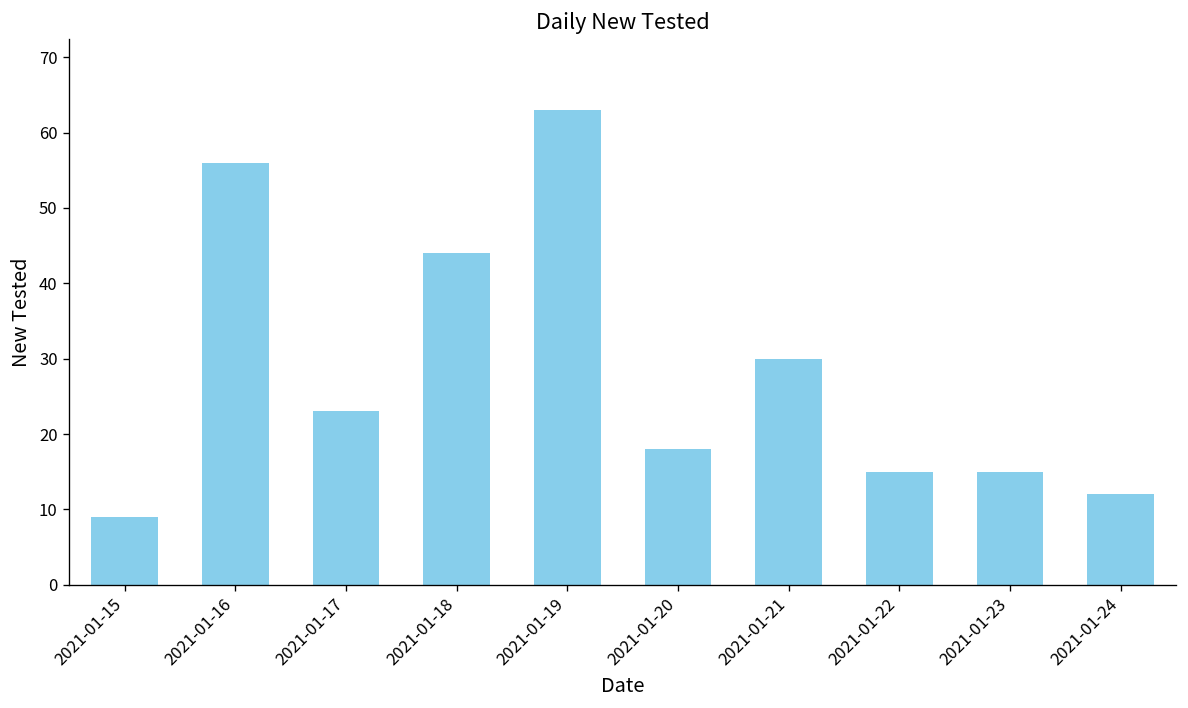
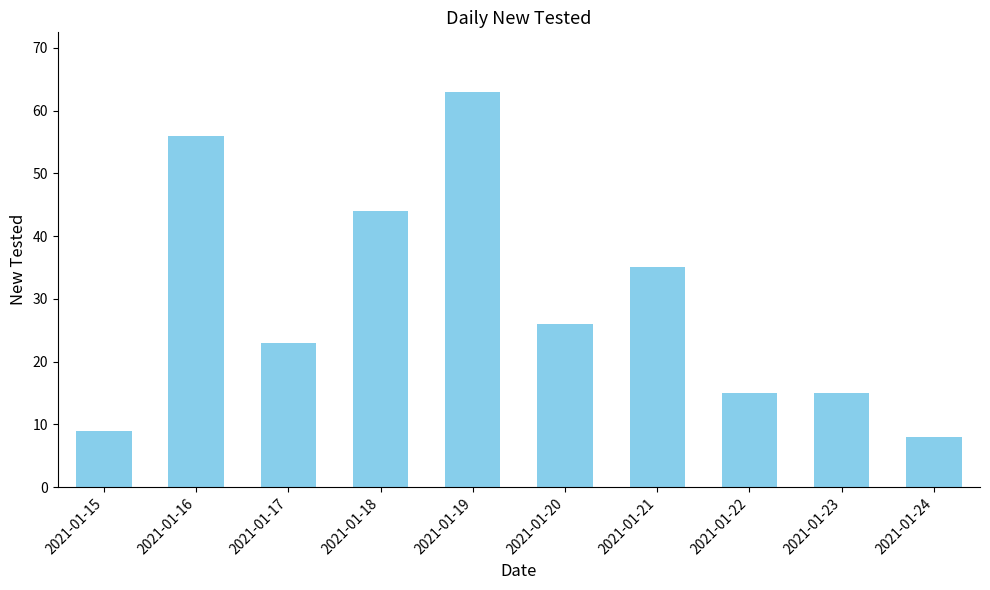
2021-01-20: 18 -> 26
2021-01-21: 30 -> 35
2021-01-24: 12 -> 8
